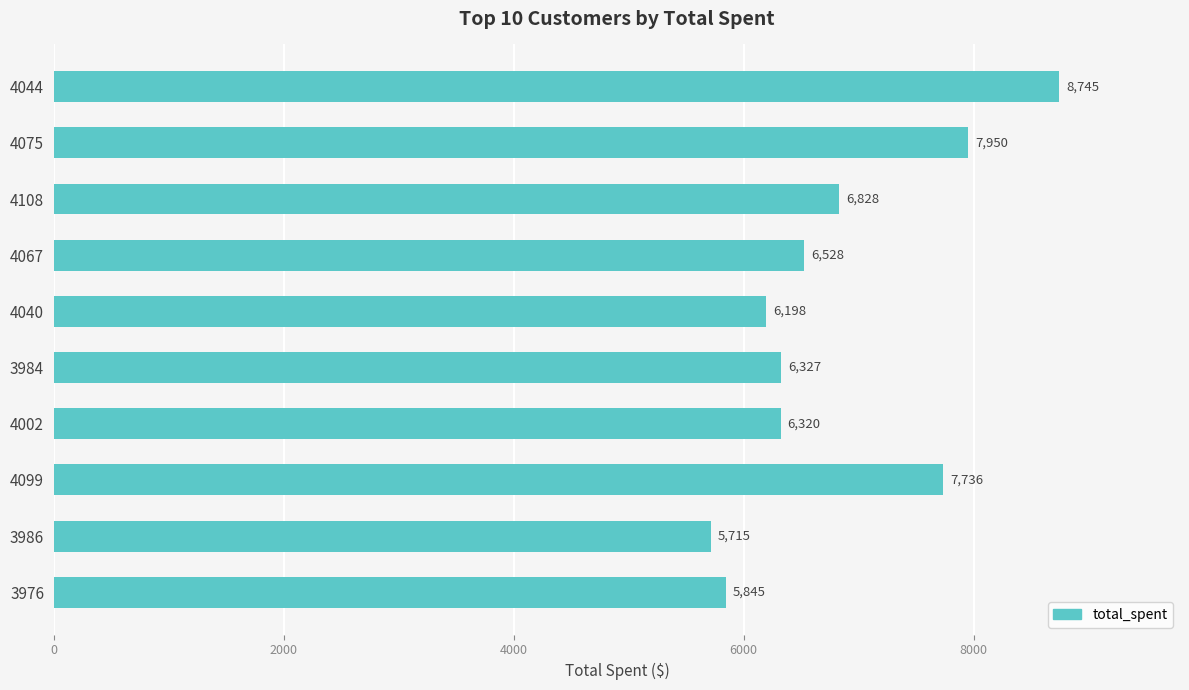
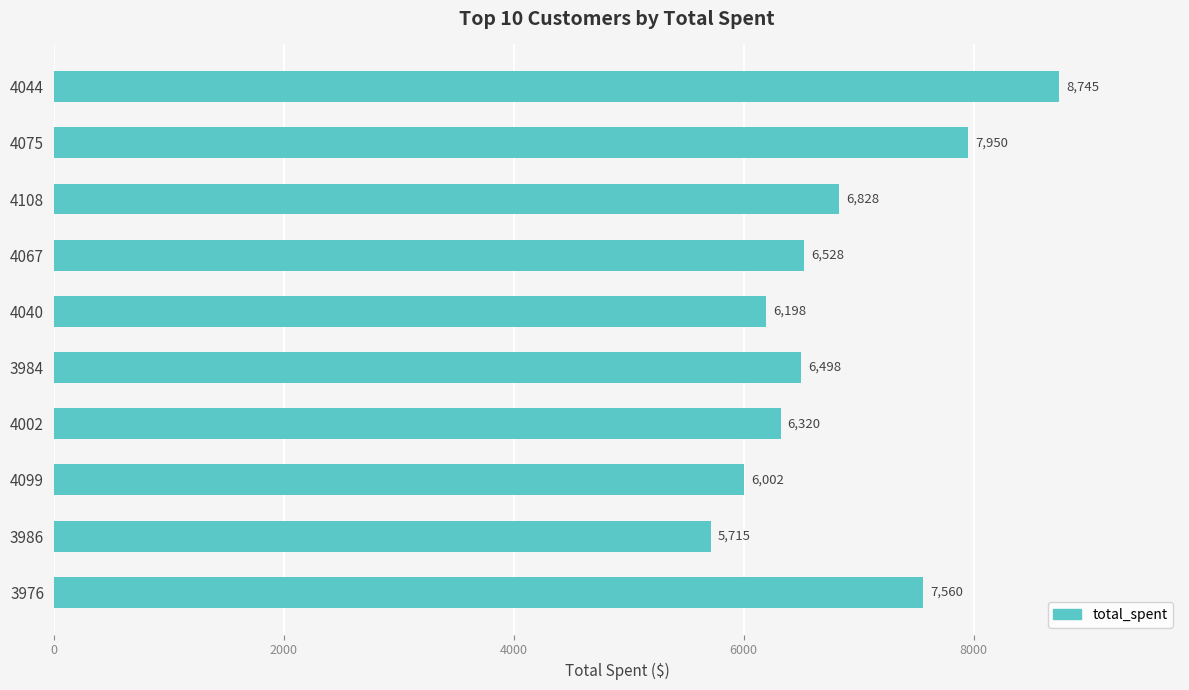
3984: 6,327 -> 6,498
4099: 7,736 -> 6,002
3976: 5,845 -> 7,560
